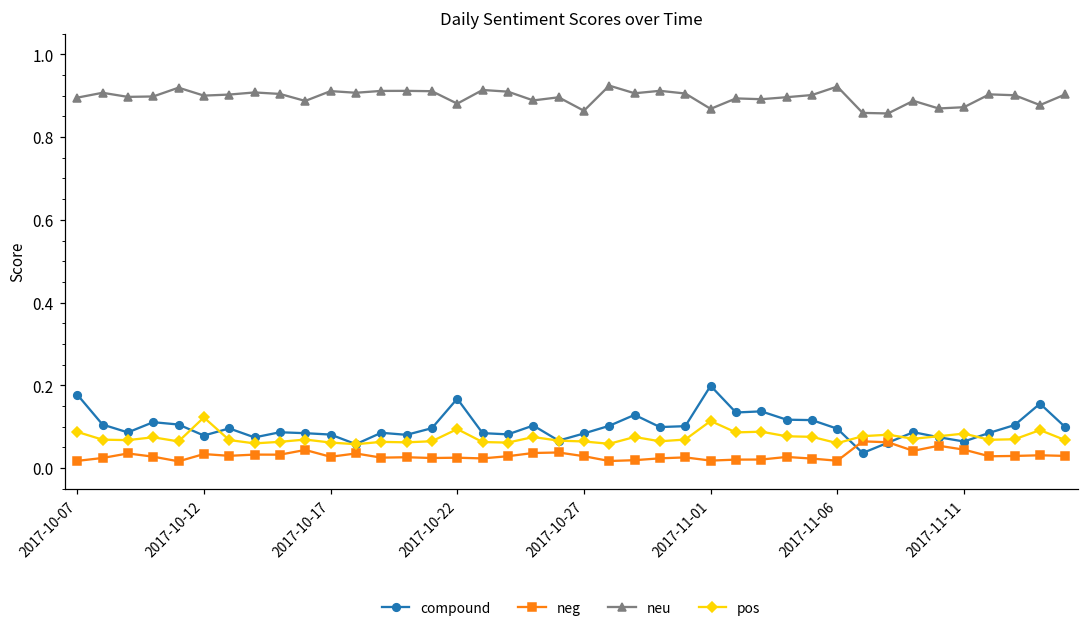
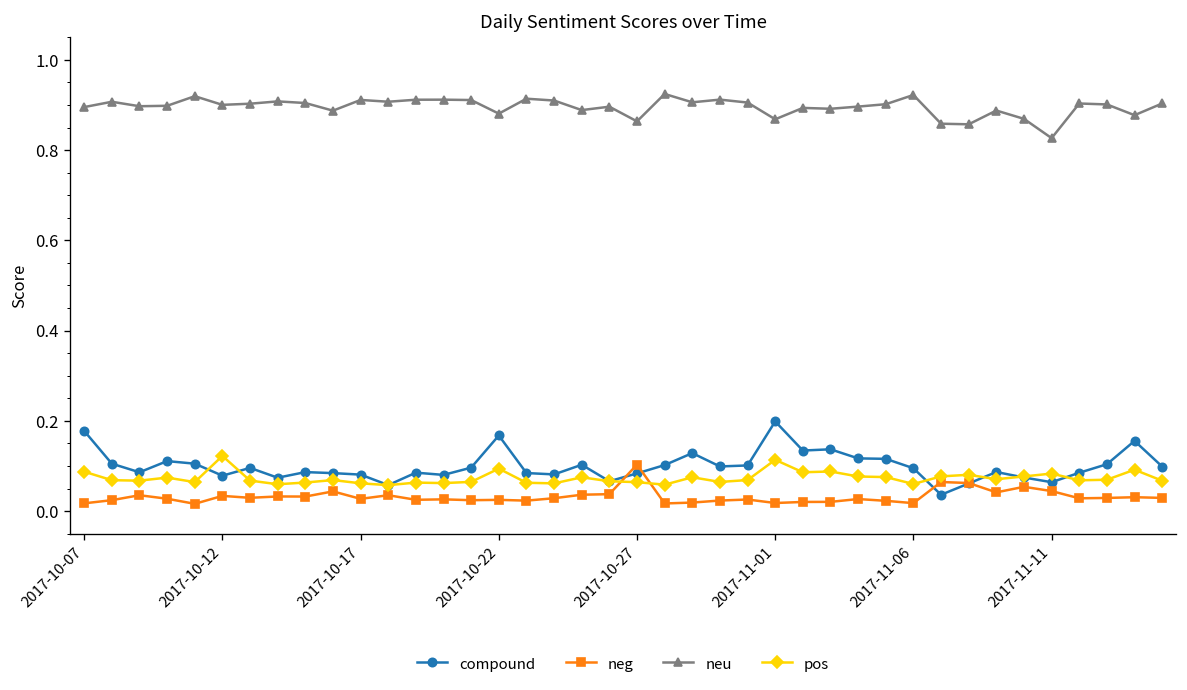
neg, 2017-10-27: 0.03 -> 0.10
neu, 2017-11-11: 0.87 -> 0.83
